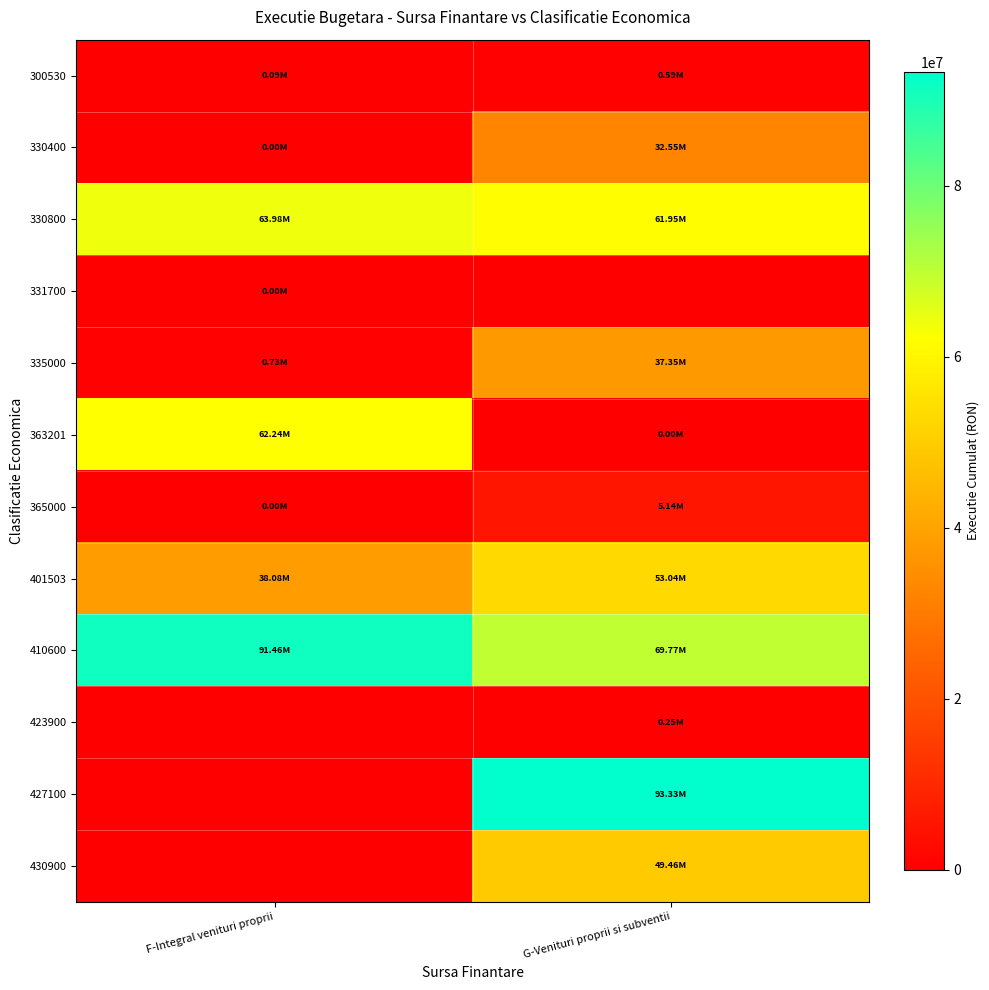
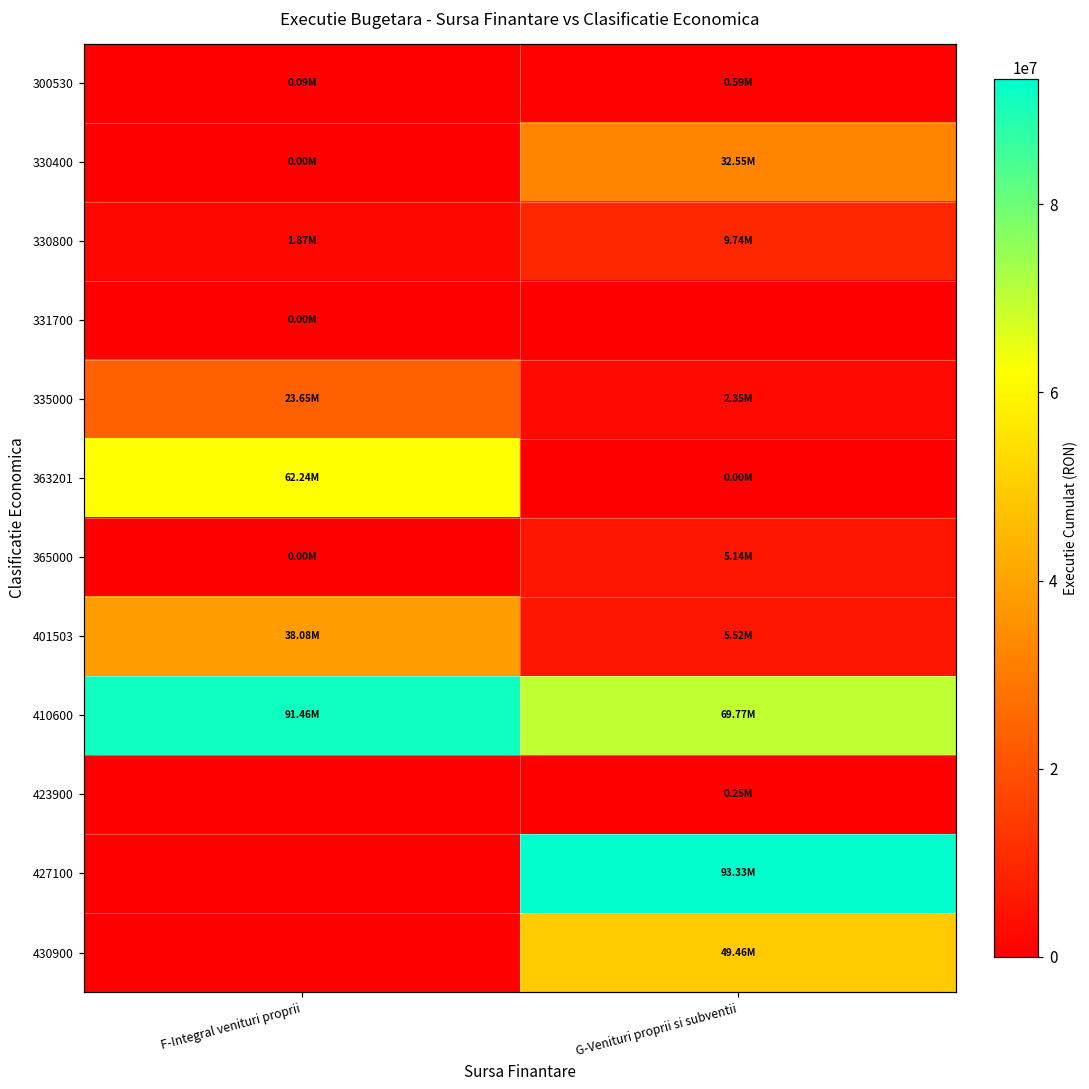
330800, F-Integral venituri proprii: 63.98M -> 1.87M
330800, G-Venituri proprii si subventii: 61.95M -> 9.74M
335000, F-Integral venituri proprii: 0.73M -> 23.65M
335000, G-Venituri proprii si subventii: 37.35M -> 2.35M
401503, G-Venituri proprii si subventii: 53.04M -> 5.52M
